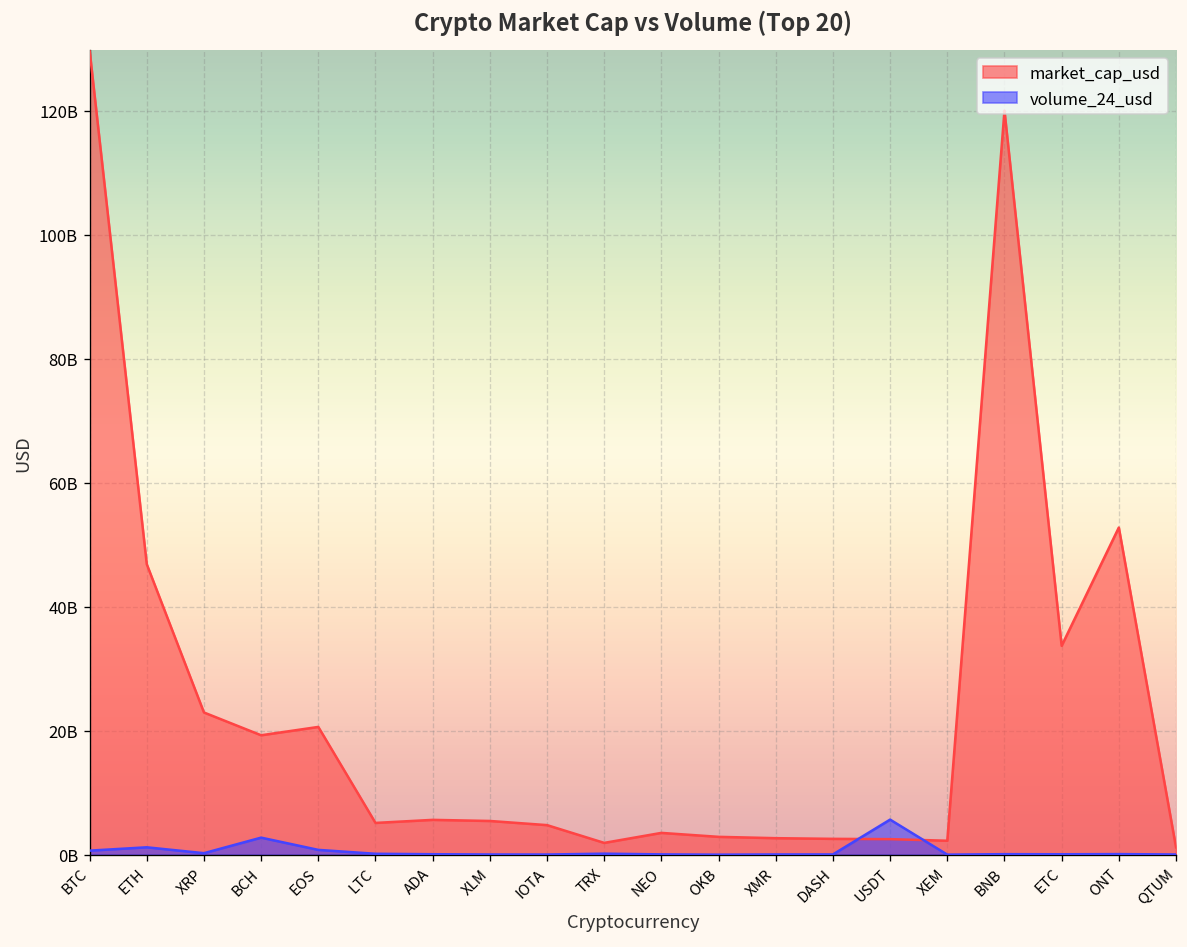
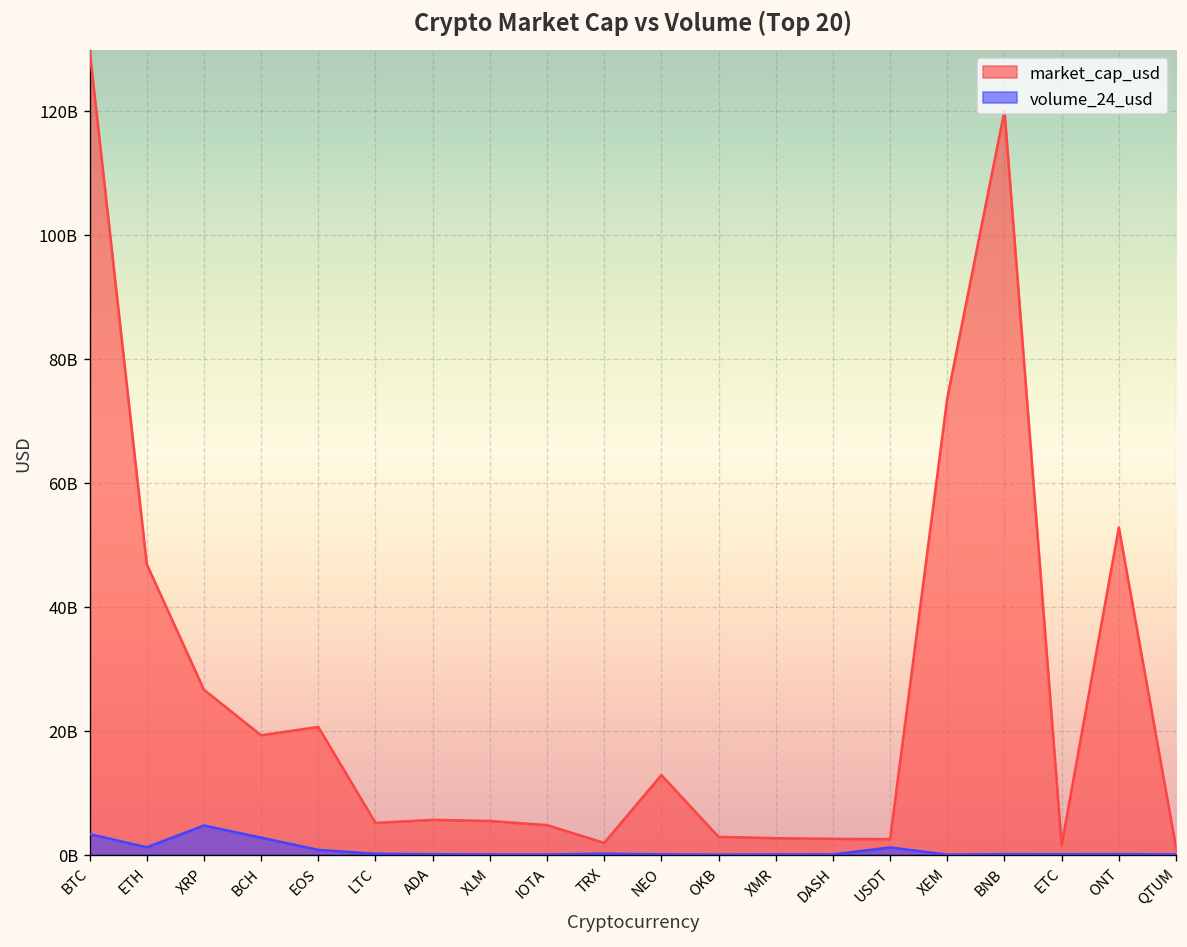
volume_24_usd, BTC: 1000000000 -> 3000000000
market_cap_usd, XRP: 23000000000 -> 27000000000
volume_24_usd, XRP: 0 -> 5000000000
market_cap_usd, NEO: 4000000000 -> 13000000000
volume_24_usd, USDT: 6000000000 -> 1000000000
market_cap_usd, XEM: 2000000000 -> 74000000000
market_cap_usd, ETC: 34000000000 -> 2000000000
